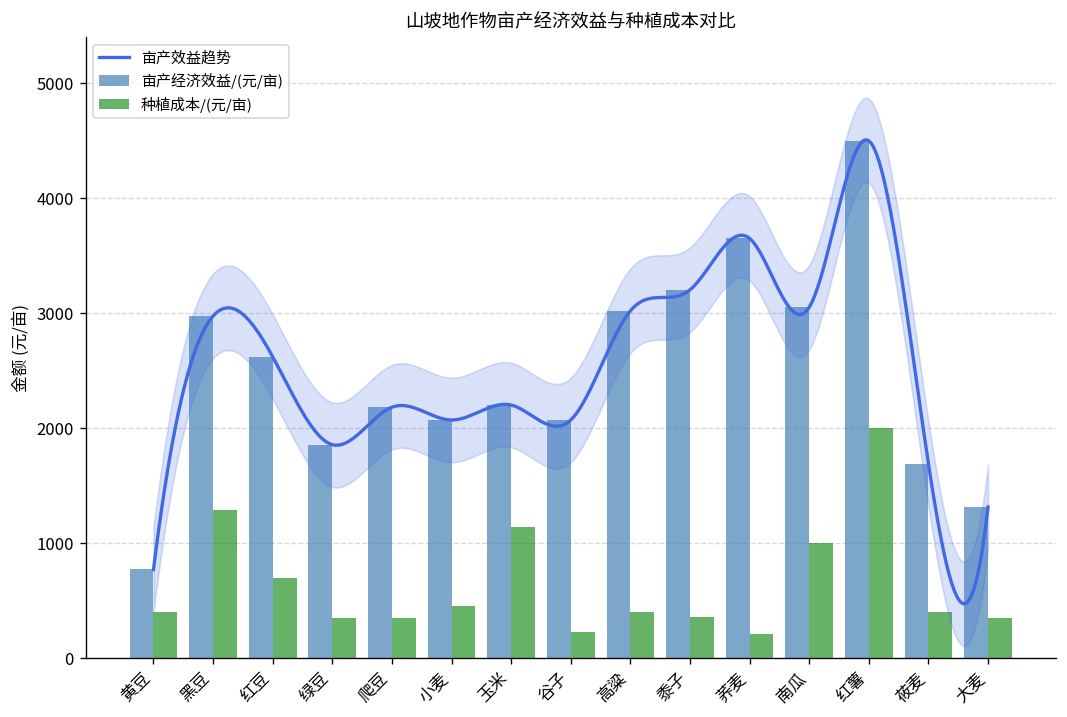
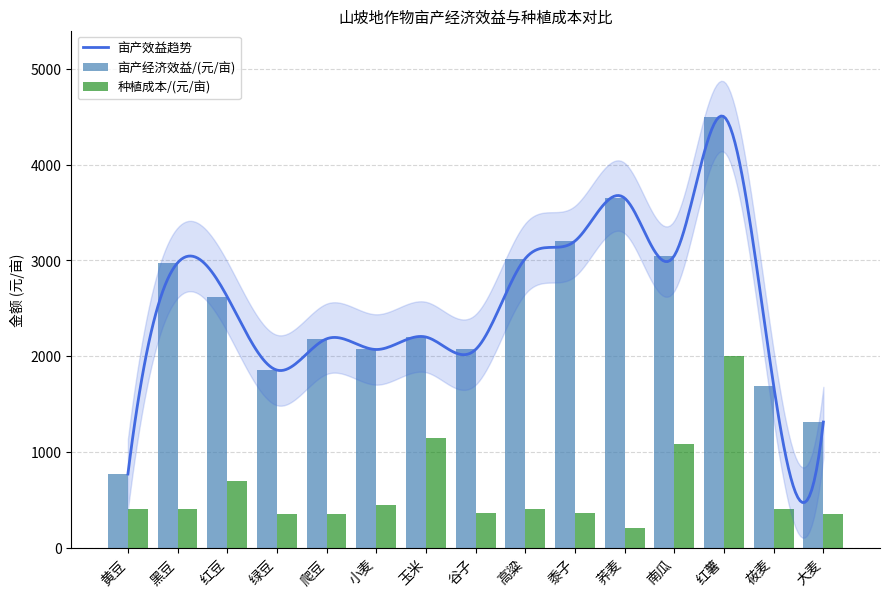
种植成本/(元/亩), 黑豆: 1300 -> 400
种植成本/(元/亩), 谷子: 200 -> 400
种植成本/(元/亩), 南瓜: 1000 -> 1100
